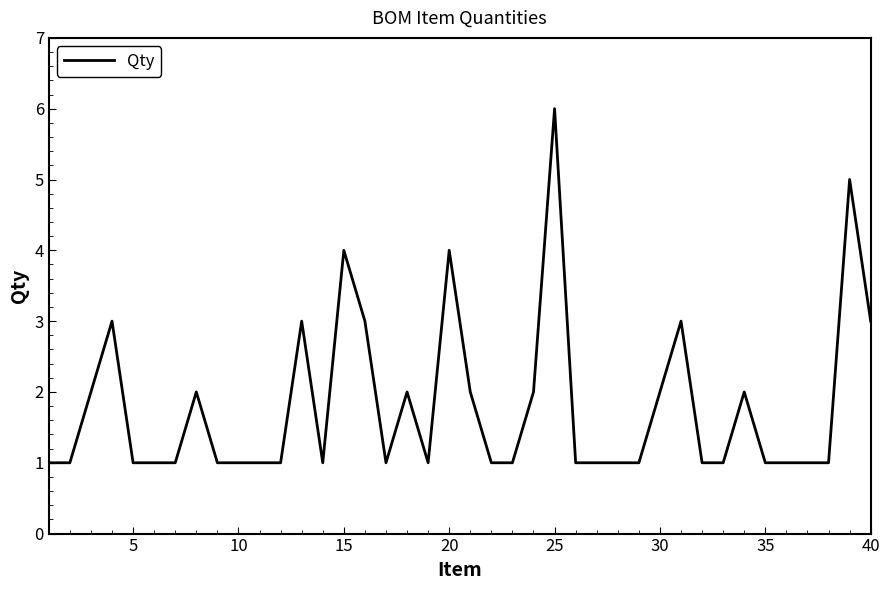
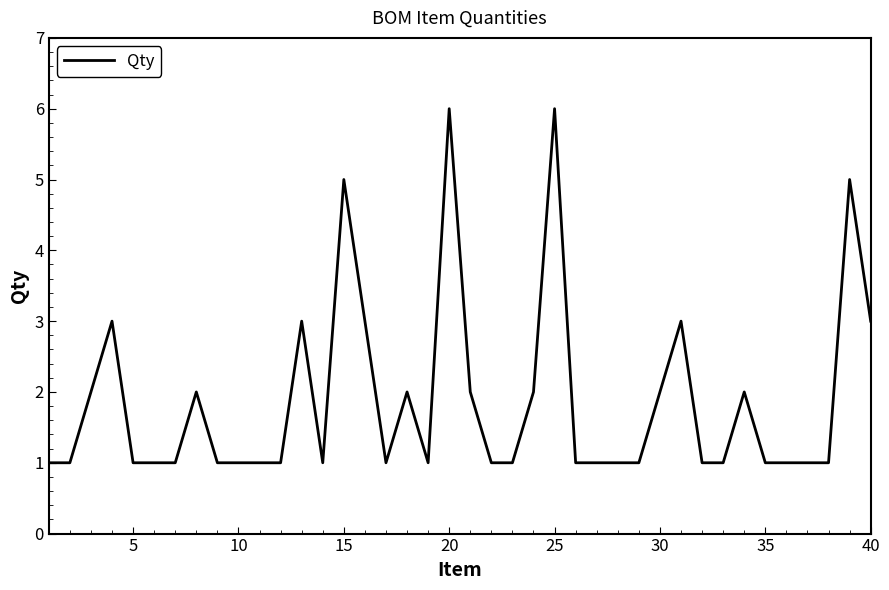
15: 4 -> 5
20: 4 -> 6
